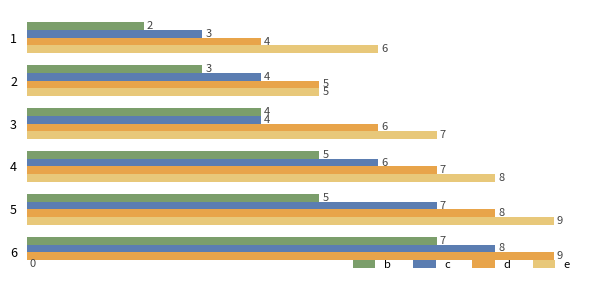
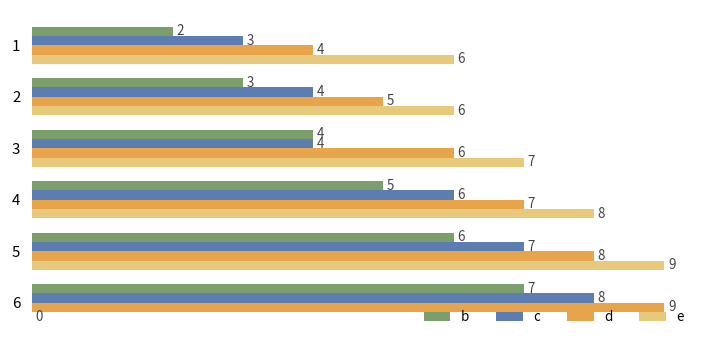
e, 2: 5 -> 6
b, 5: 5 -> 6
